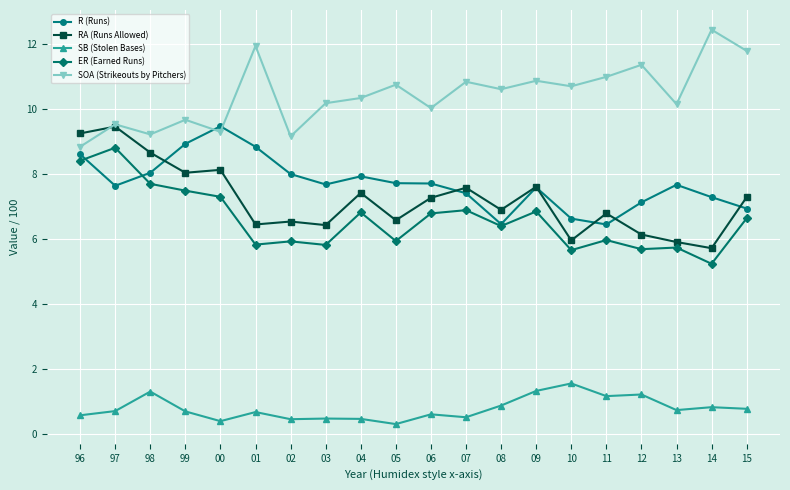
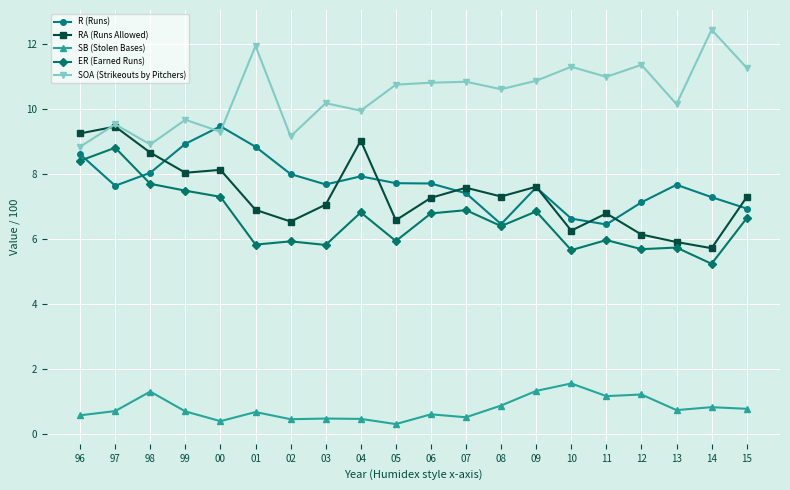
SOA (Strikeouts by Pitchers), 98: 9.2 -> 8.9
RA (Runs Allowed), 01: 6.5 -> 6.9
RA (Runs Allowed), 03: 6.4 -> 7.1
RA (Runs Allowed), 04: 7.4 -> 9.0
SOA (Strikeouts by Pitchers), 04: 10.3 -> 10.0
SOA (Strikeouts by Pitchers), 06: 10.0 -> 10.8
RA (Runs Allowed), 08: 6.9 -> 7.3
RA (Runs Allowed), 10: 6.0 -> 6.3
SOA (Strikeouts by Pitchers), 10: 10.7 -> 11.3
SOA (Strikeouts by Pitchers), 15: 11.8 -> 11.3
